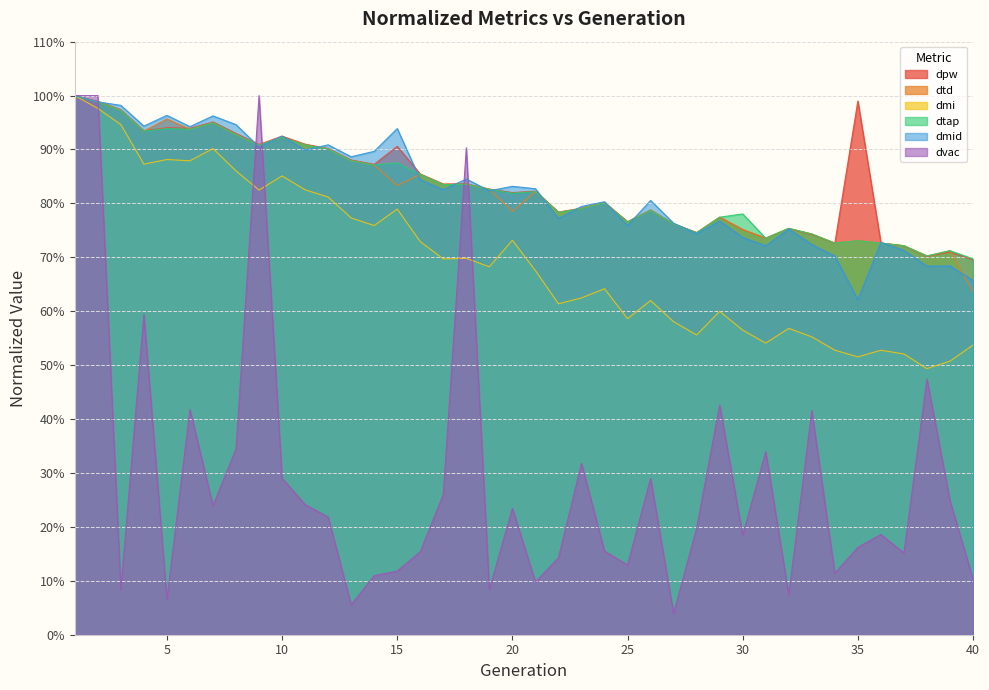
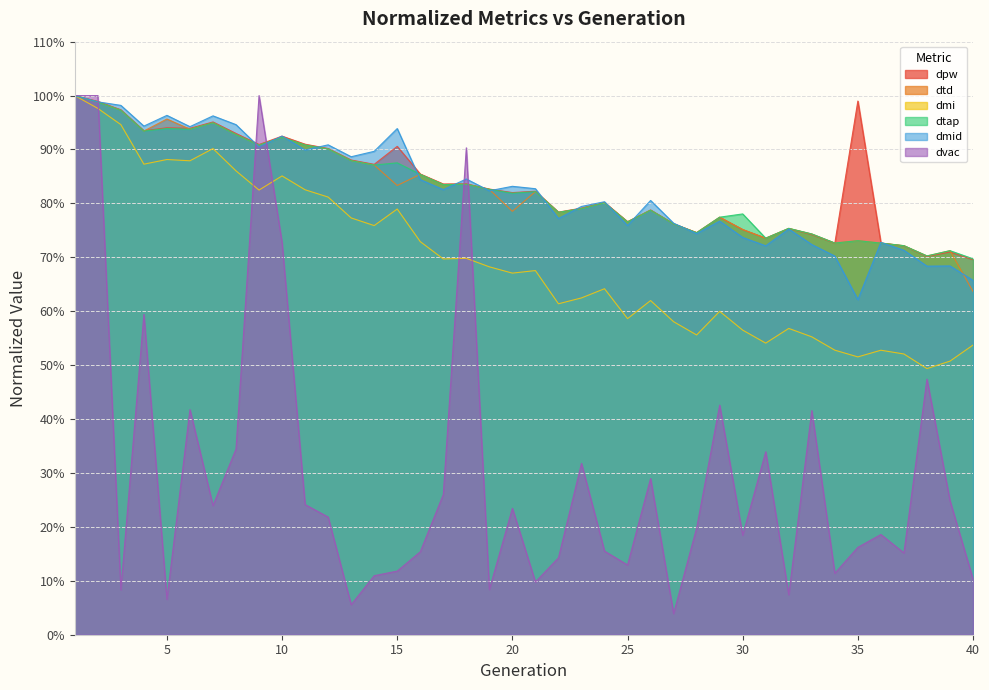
dvac, 10: 29% -> 73%
dmi, 20: 73% -> 67%
